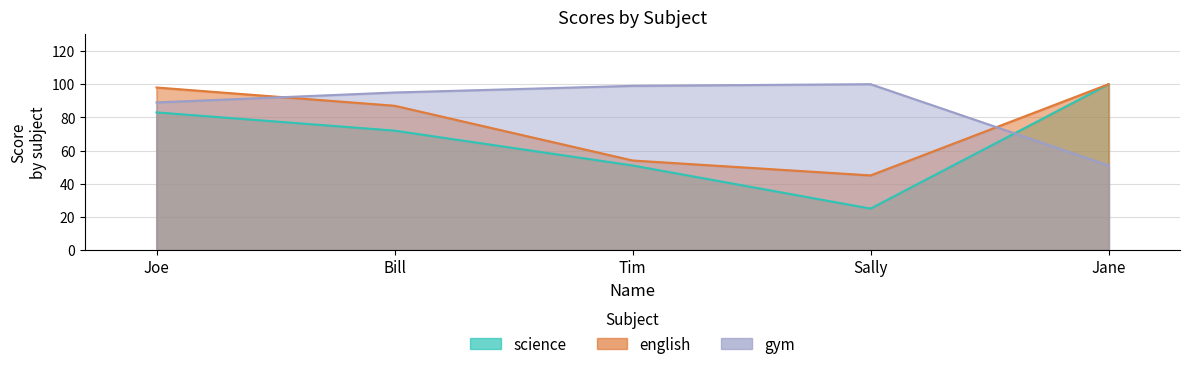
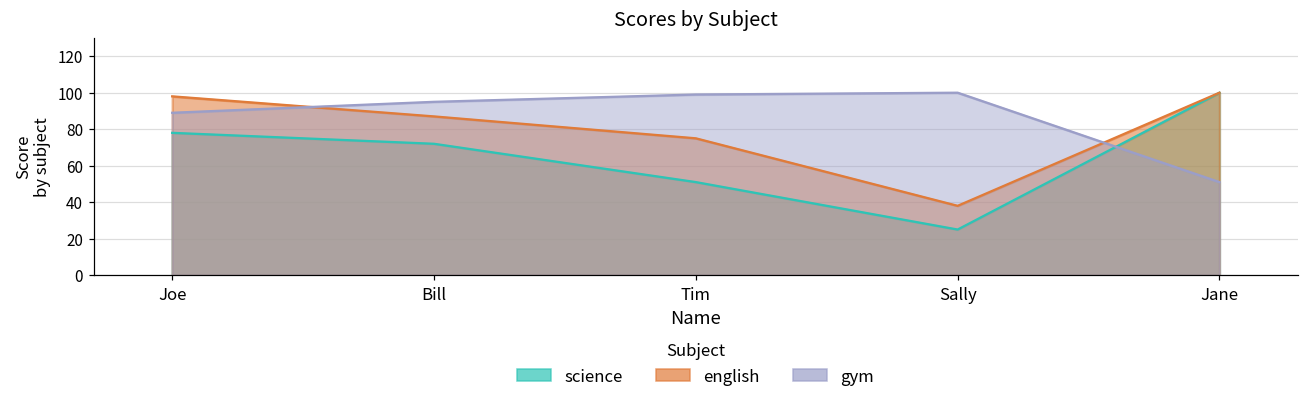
science, Joe: 83 -> 78
english, Tim: 54 -> 75
english, Sally: 45 -> 38
